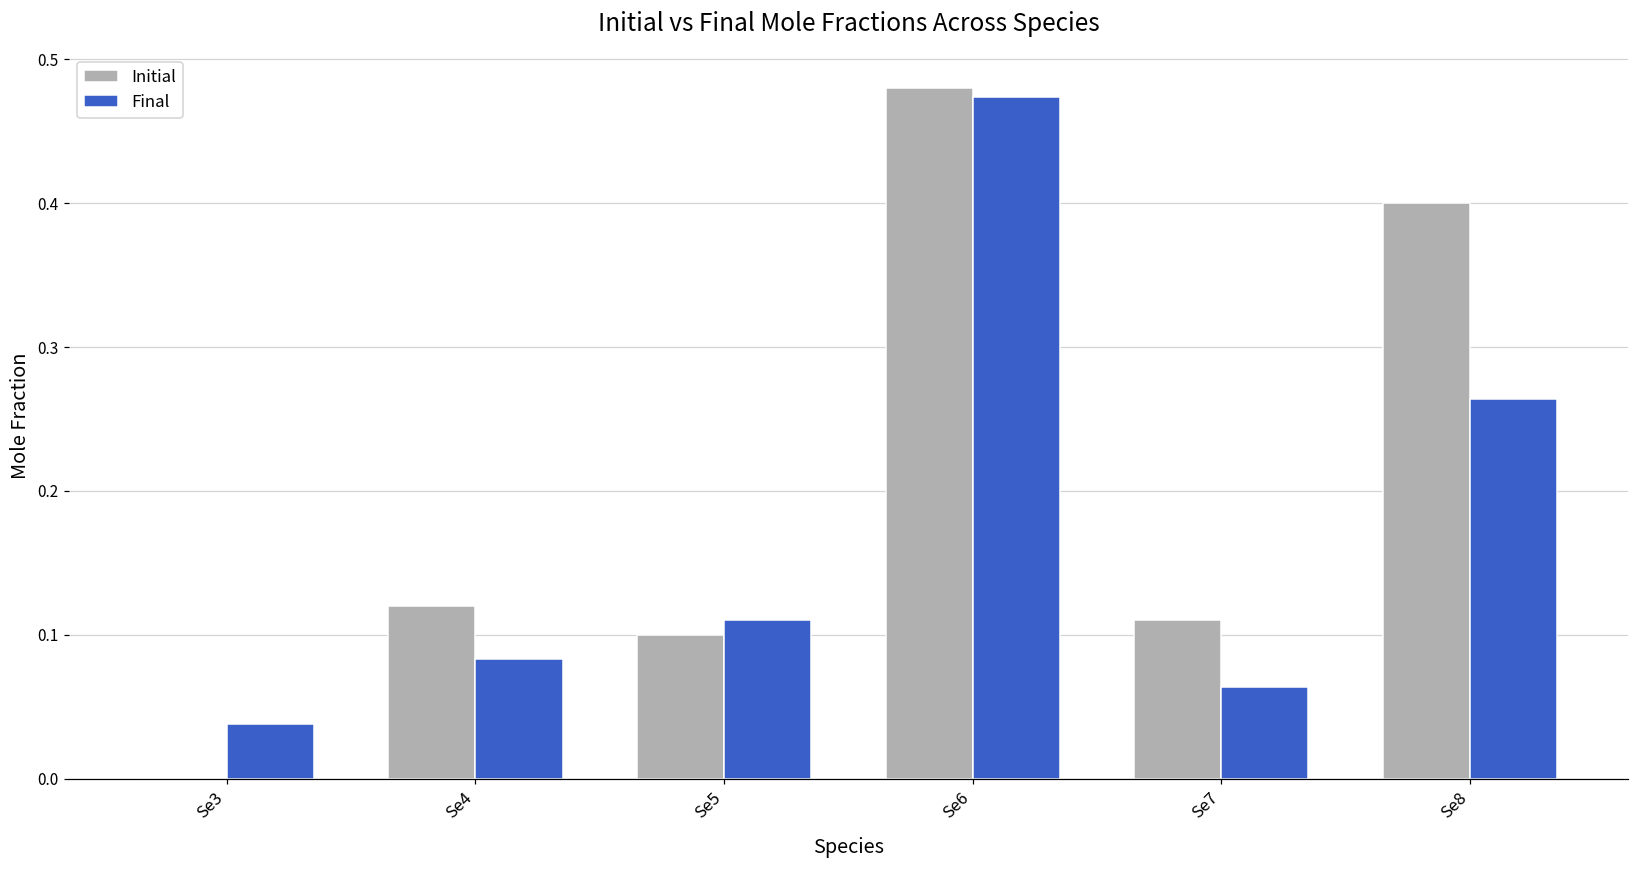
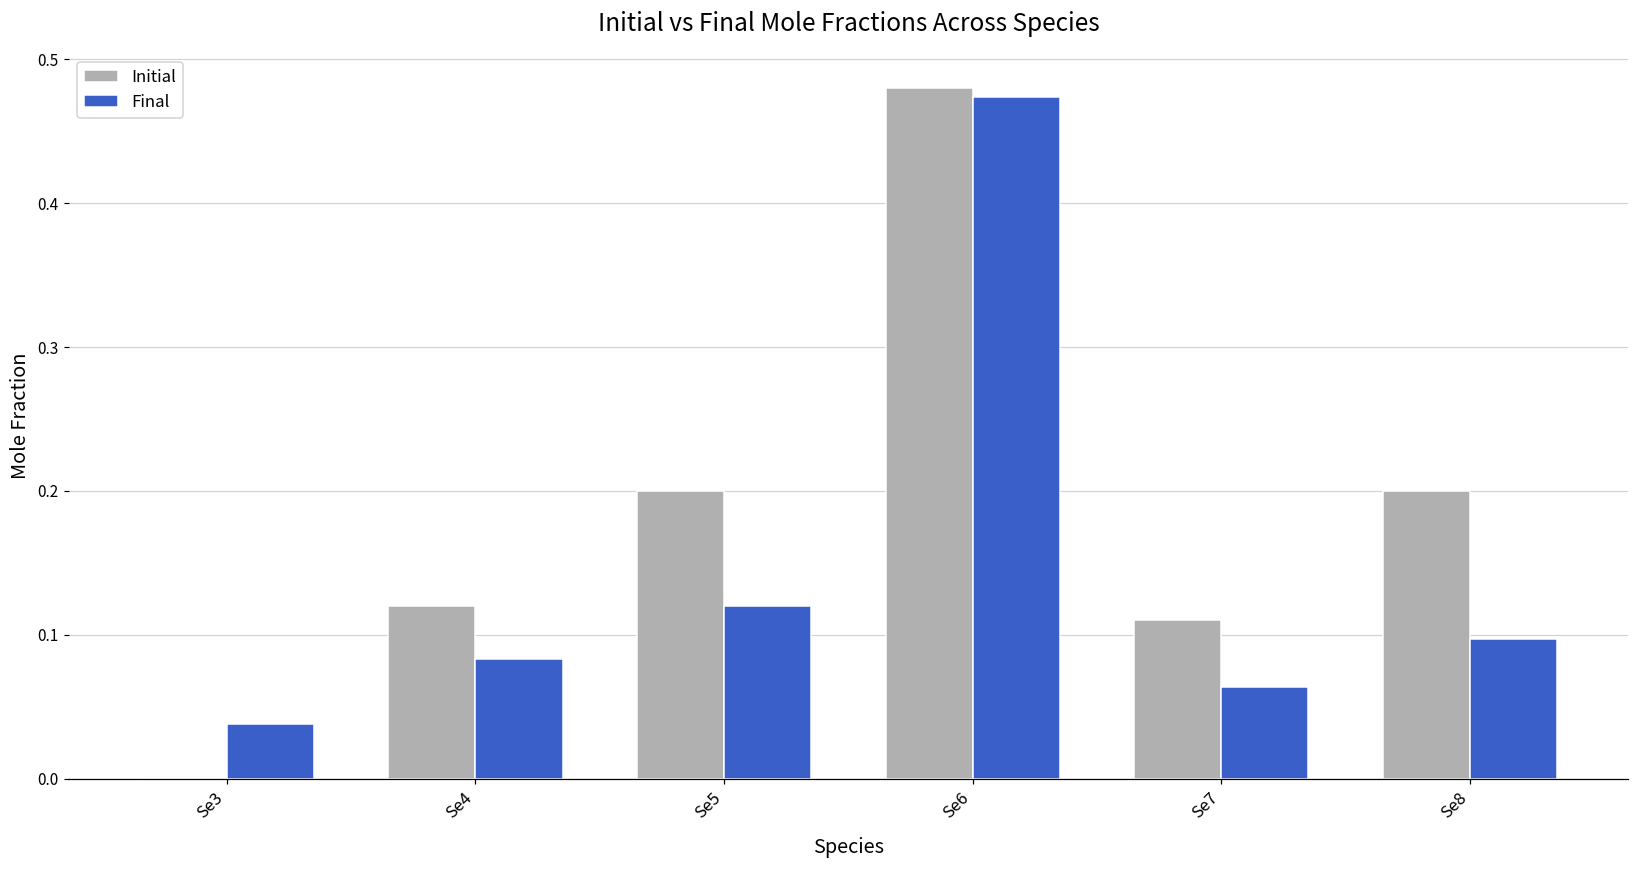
Initial, Se5: 0.1 -> 0.2
Final, Se5: 0.11 -> 0.12
Initial, Se8: 0.4 -> 0.2
Final, Se8: 0.264 -> 0.097
